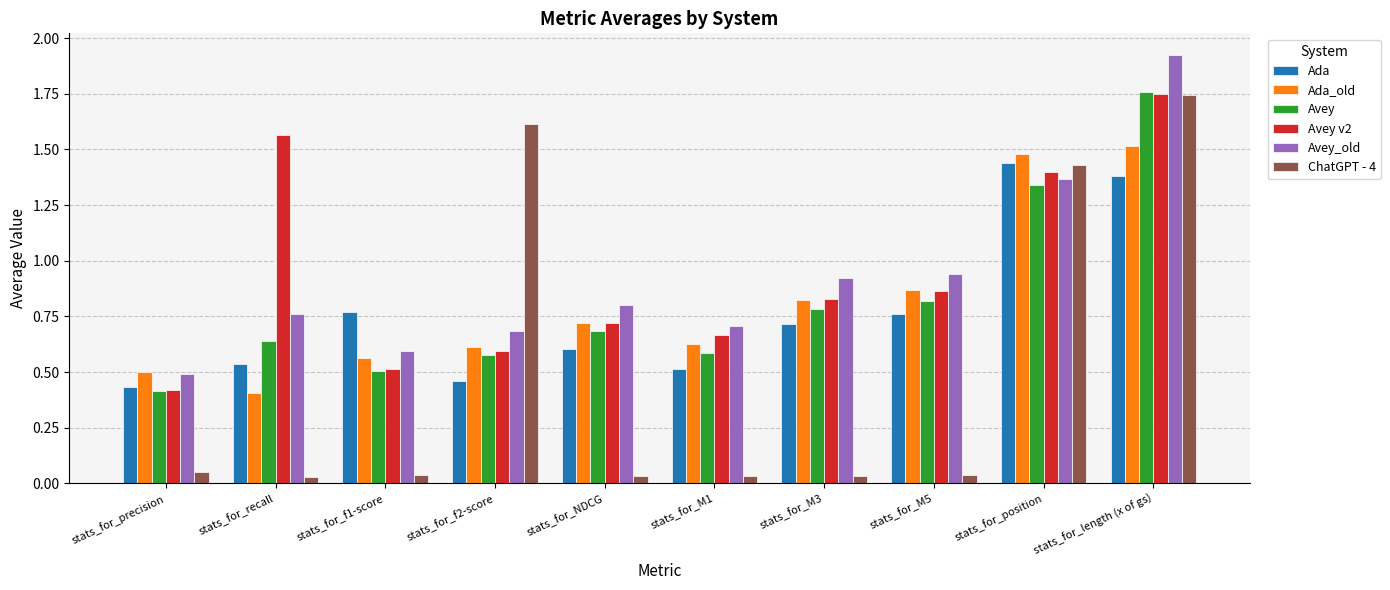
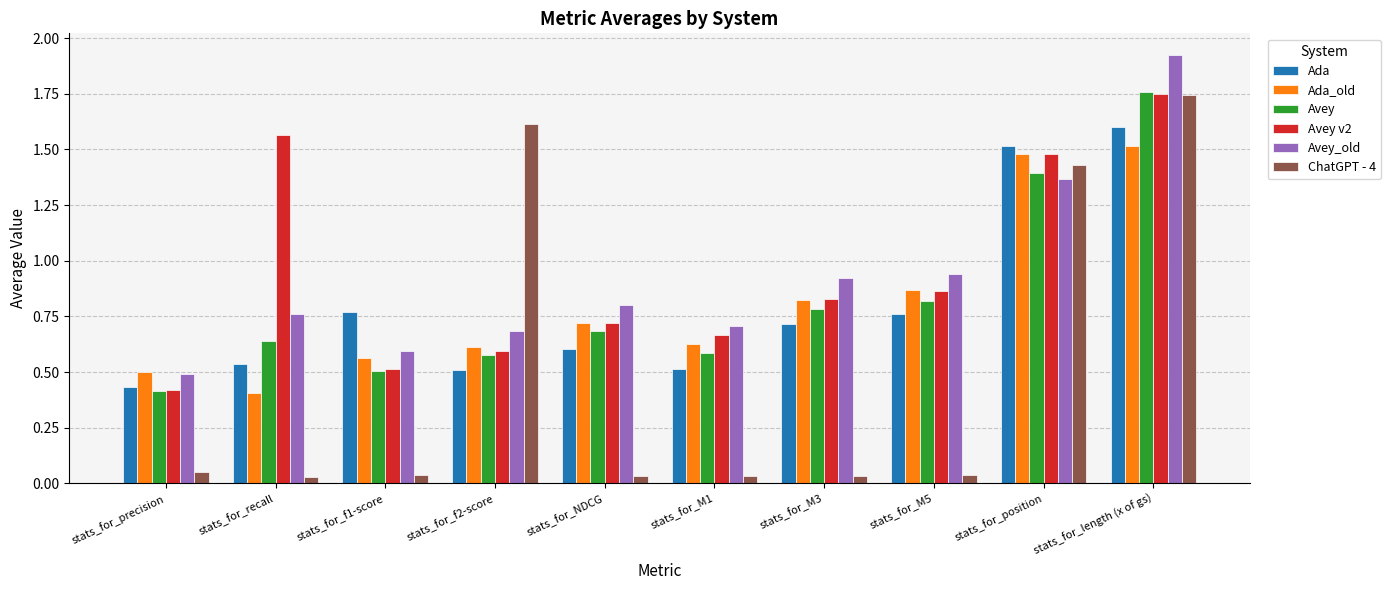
Ada, stats_for_f2-score: 0.46 -> 0.51
Ada, stats_for_position: 1.44 -> 1.51
Avey, stats_for_position: 1.34 -> 1.39
Avey v2, stats_for_position: 1.40 -> 1.48
Ada, stats_for_length (x of gs): 1.38 -> 1.60
